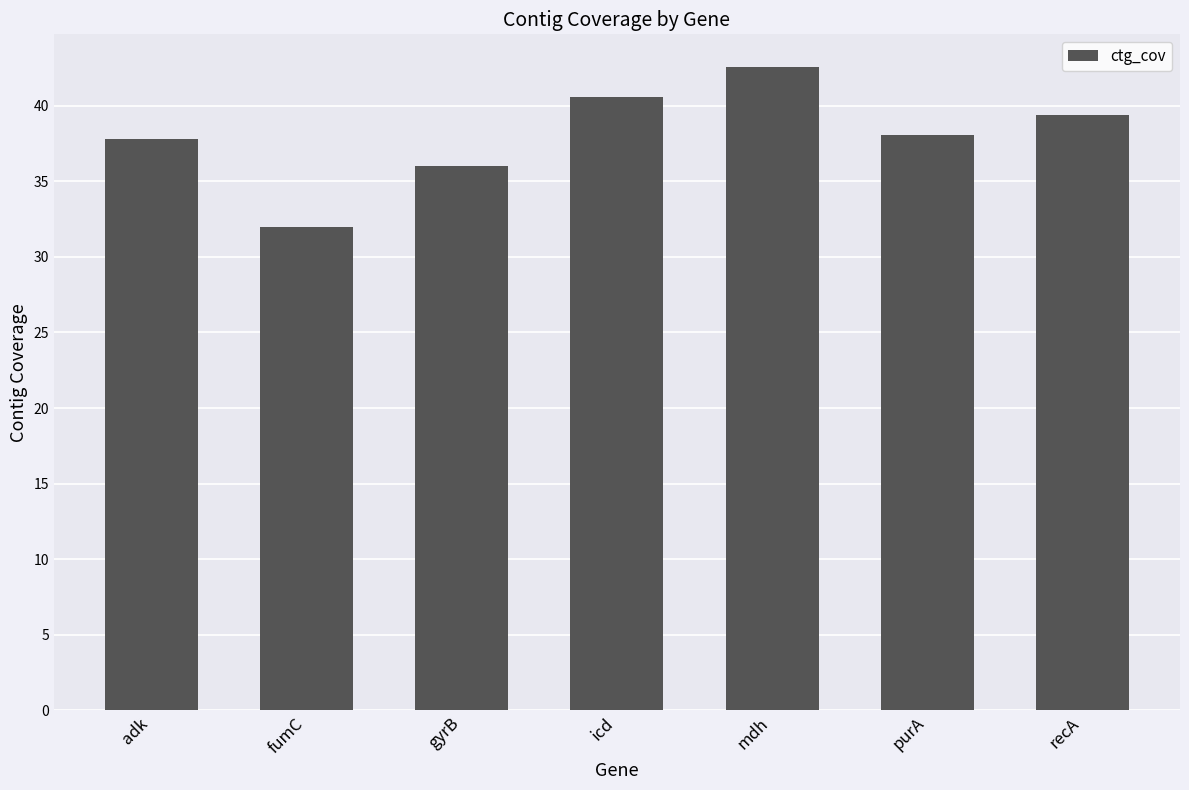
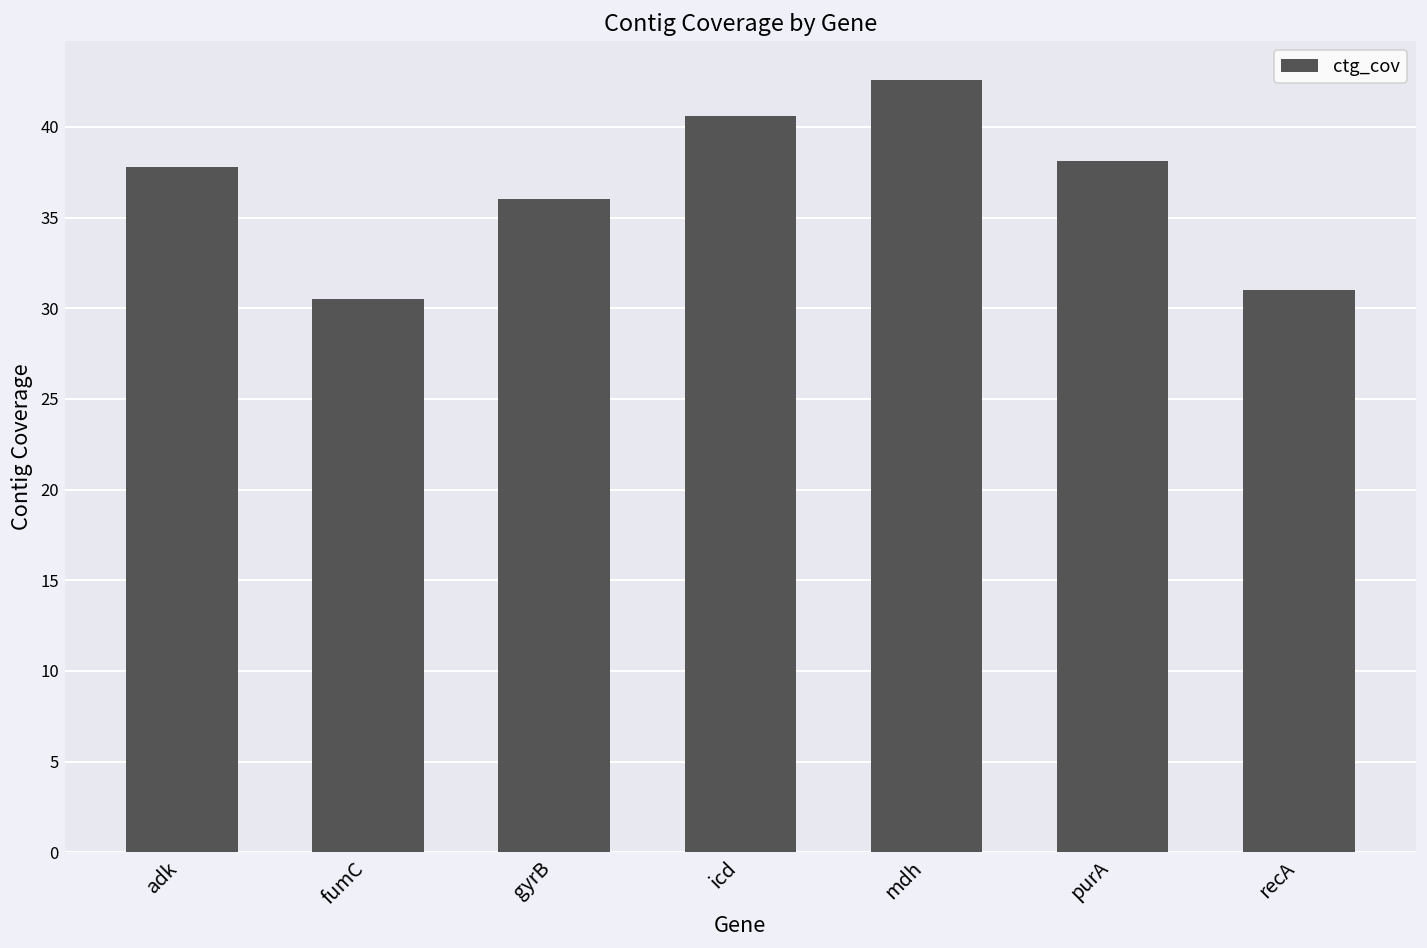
fumC: 32.0 -> 30.5
recA: 39.4 -> 31.0
